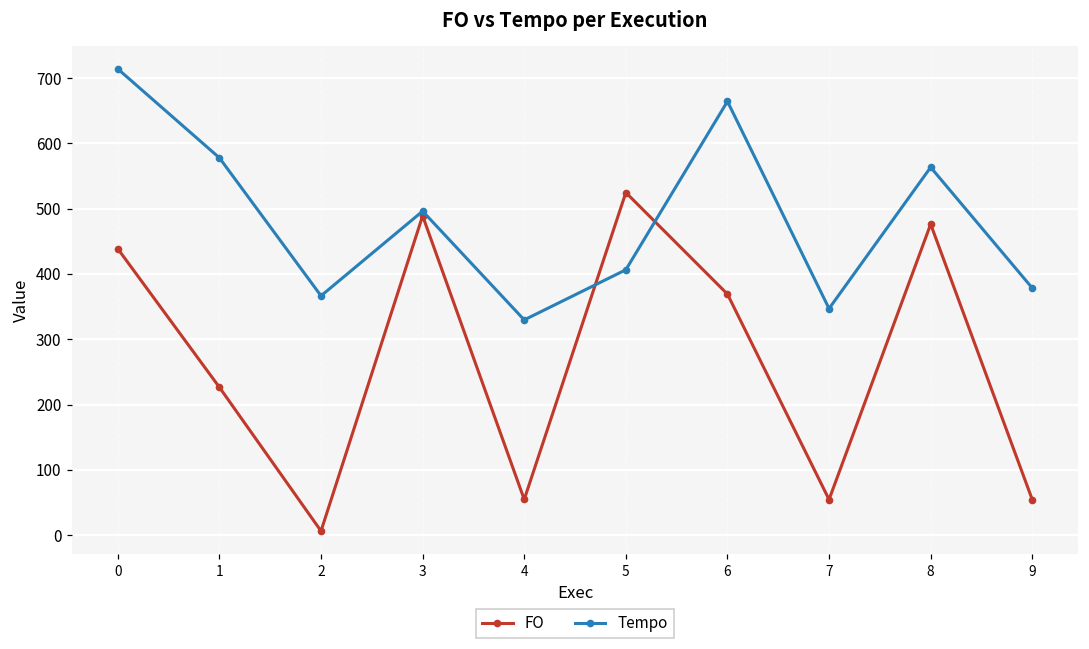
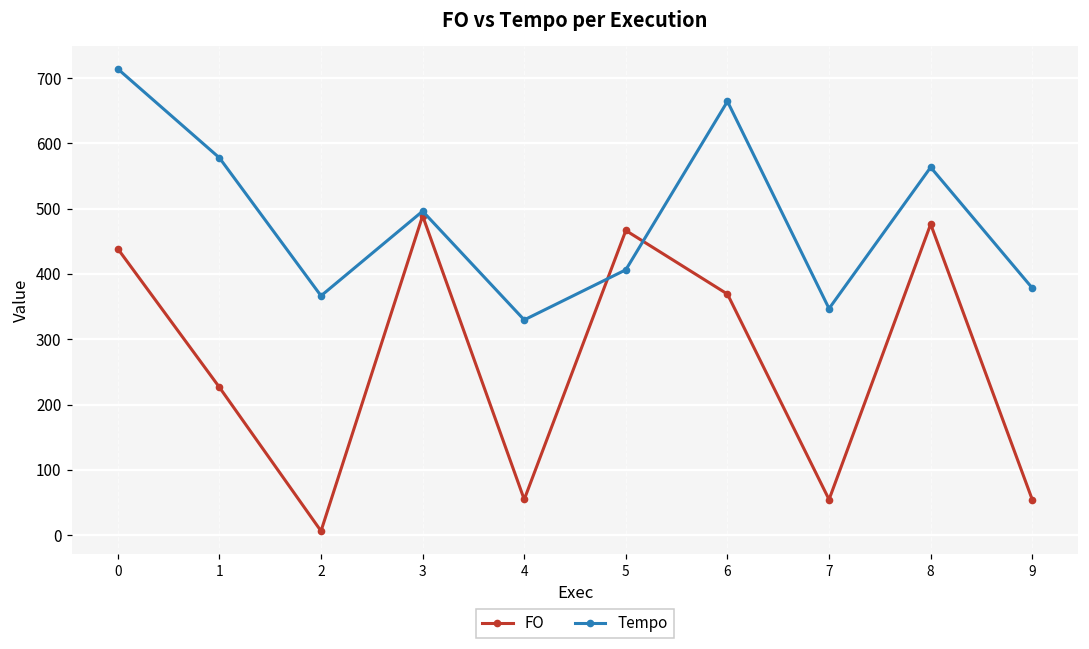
FO, 5: 520 -> 470
